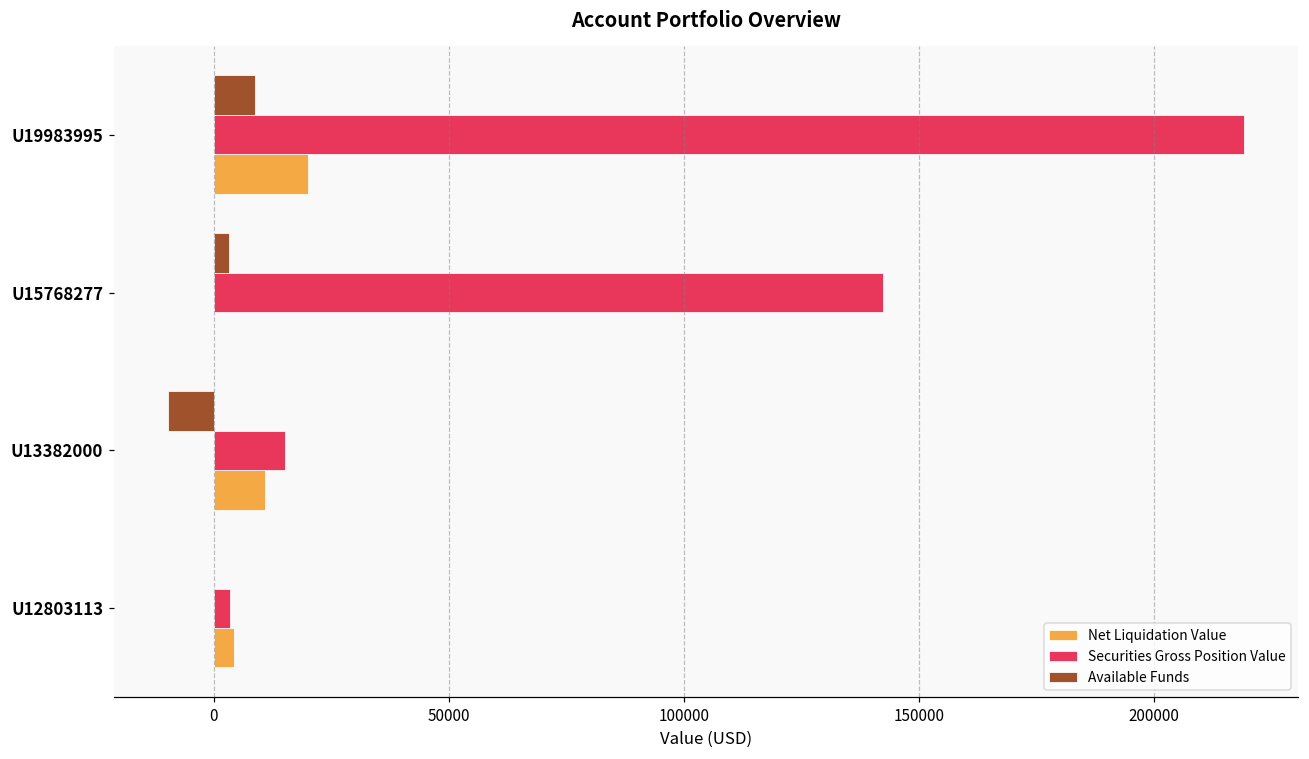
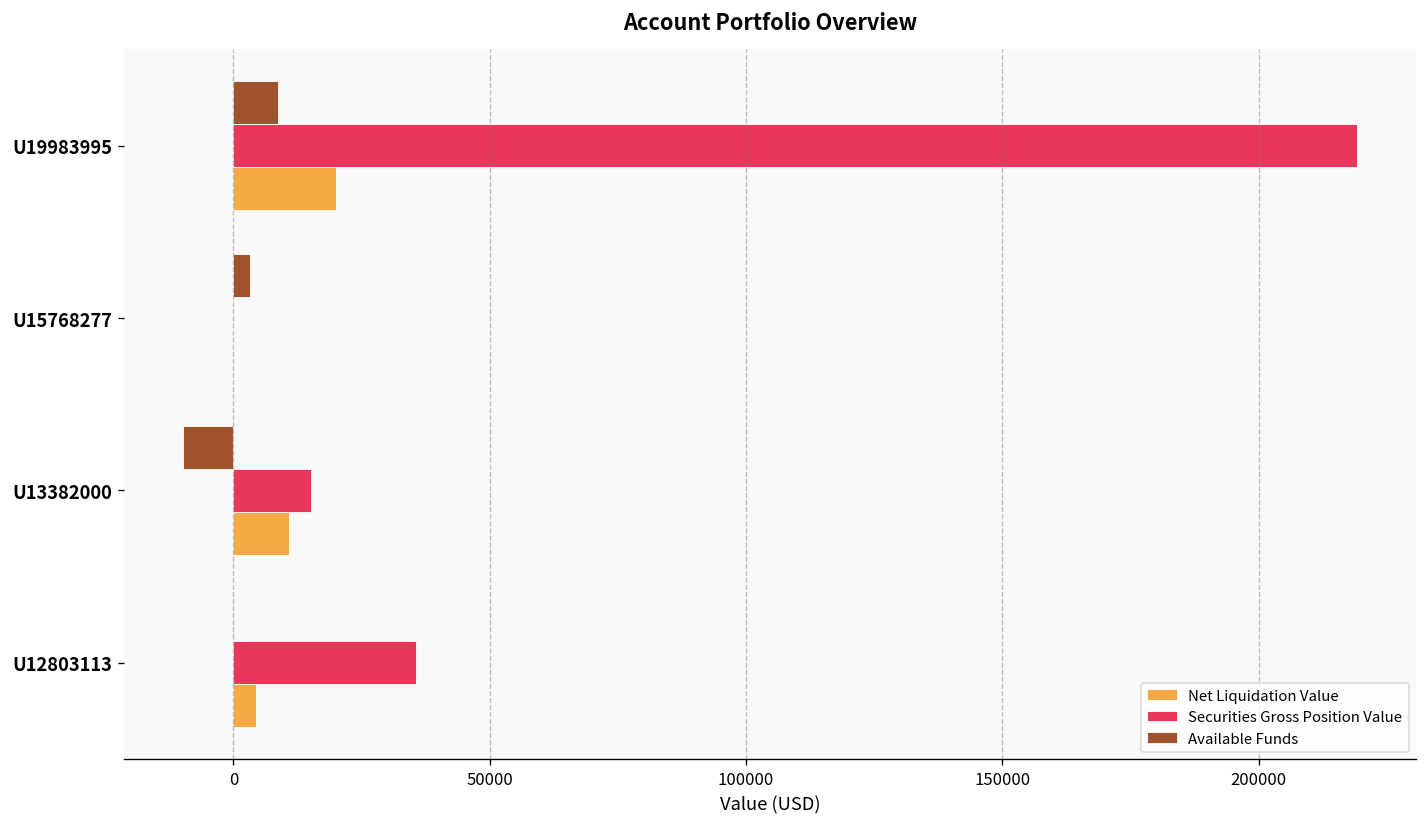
Securities Gross Position Value, U15768277: 142000 -> 0
Securities Gross Position Value, U12803113: 3000 -> 36000
